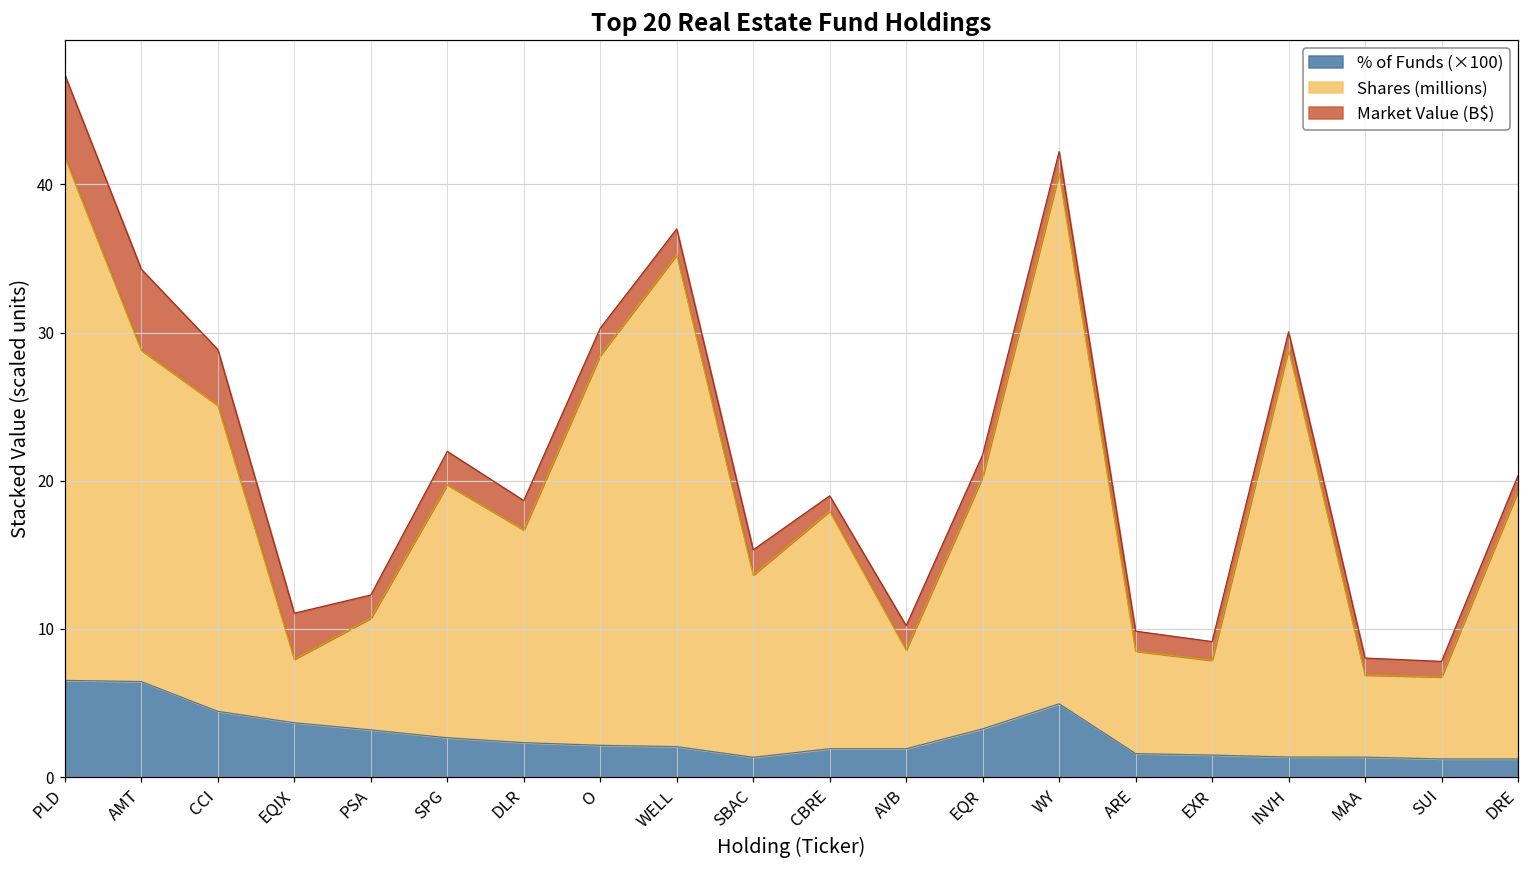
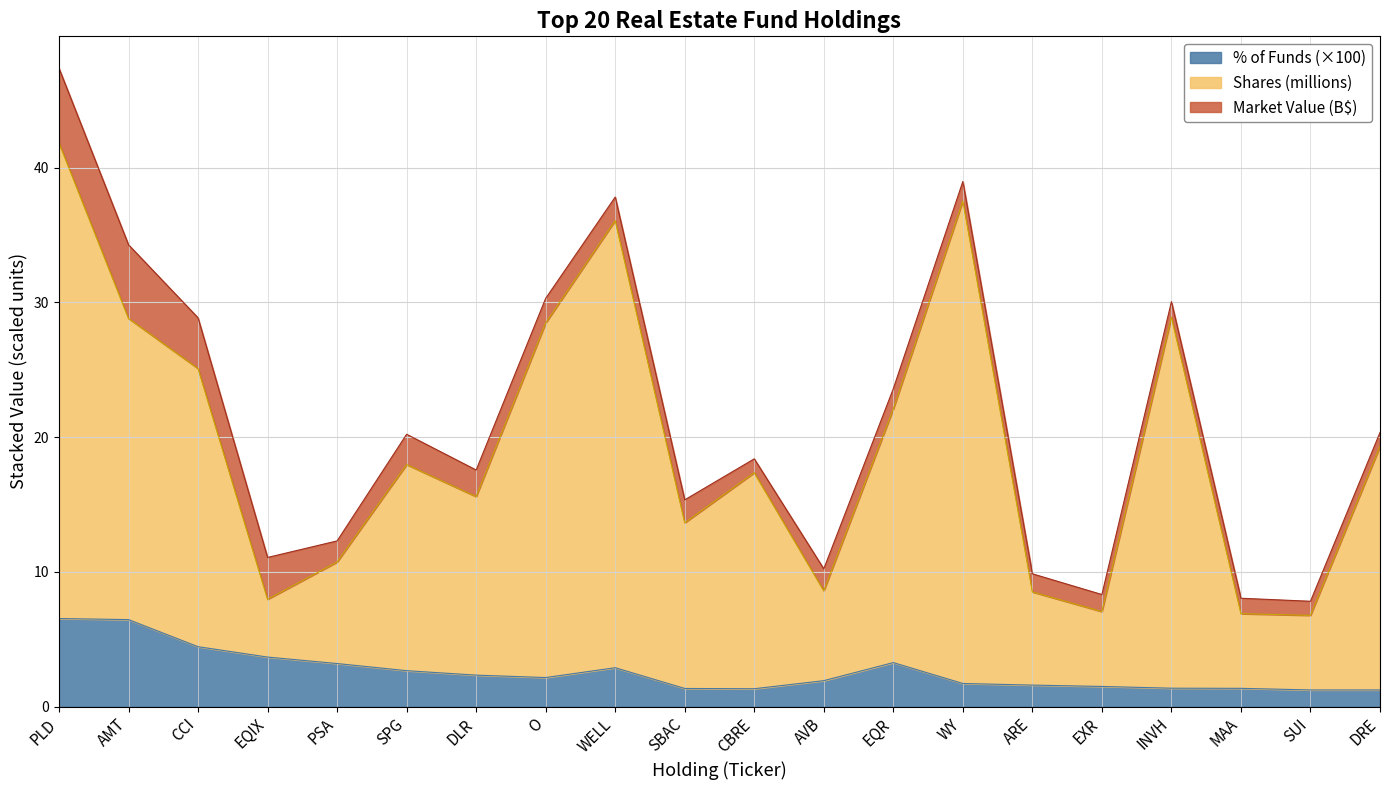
Shares (millions), SPG: 17.1 -> 15.3
Shares (millions), DLR: 14.4 -> 13.2
% of Funds (×100), WELL: 2.1 -> 2.9
% of Funds (×100), CBRE: 1.9 -> 1.3
Shares (millions), EQR: 17.0 -> 18.8
% of Funds (×100), WY: 5.0 -> 1.7
Shares (millions), EXR: 6.4 -> 5.6
